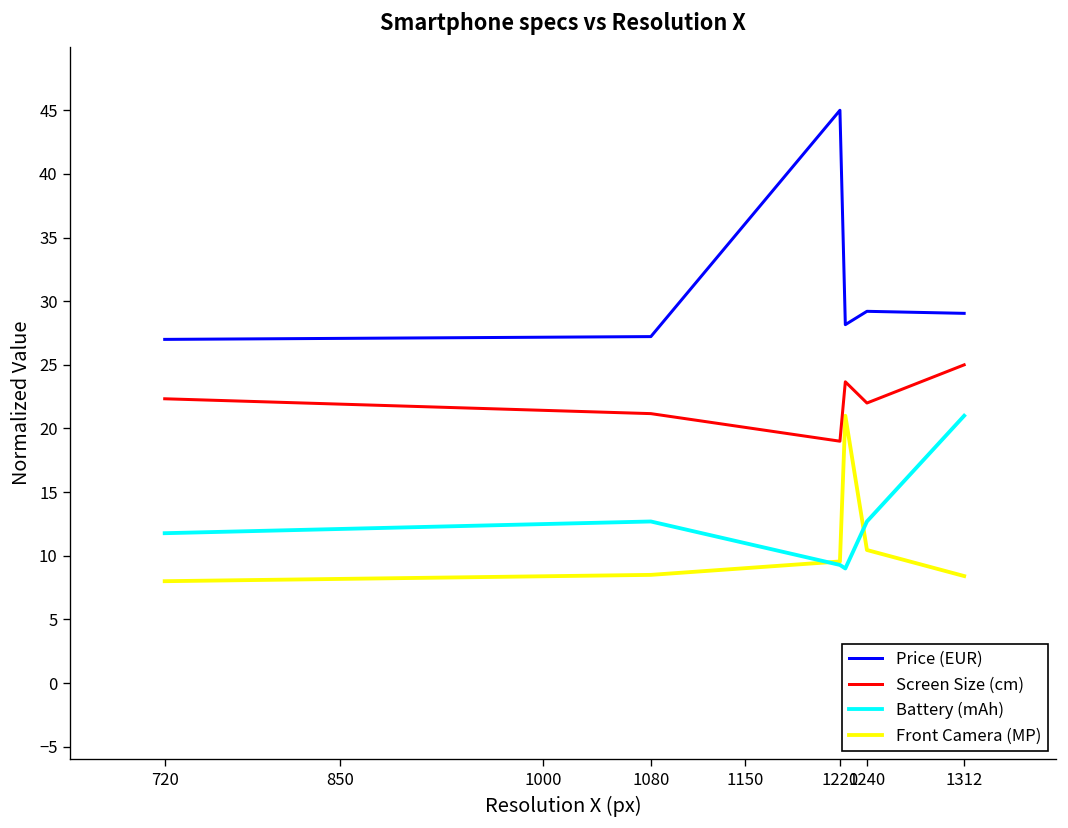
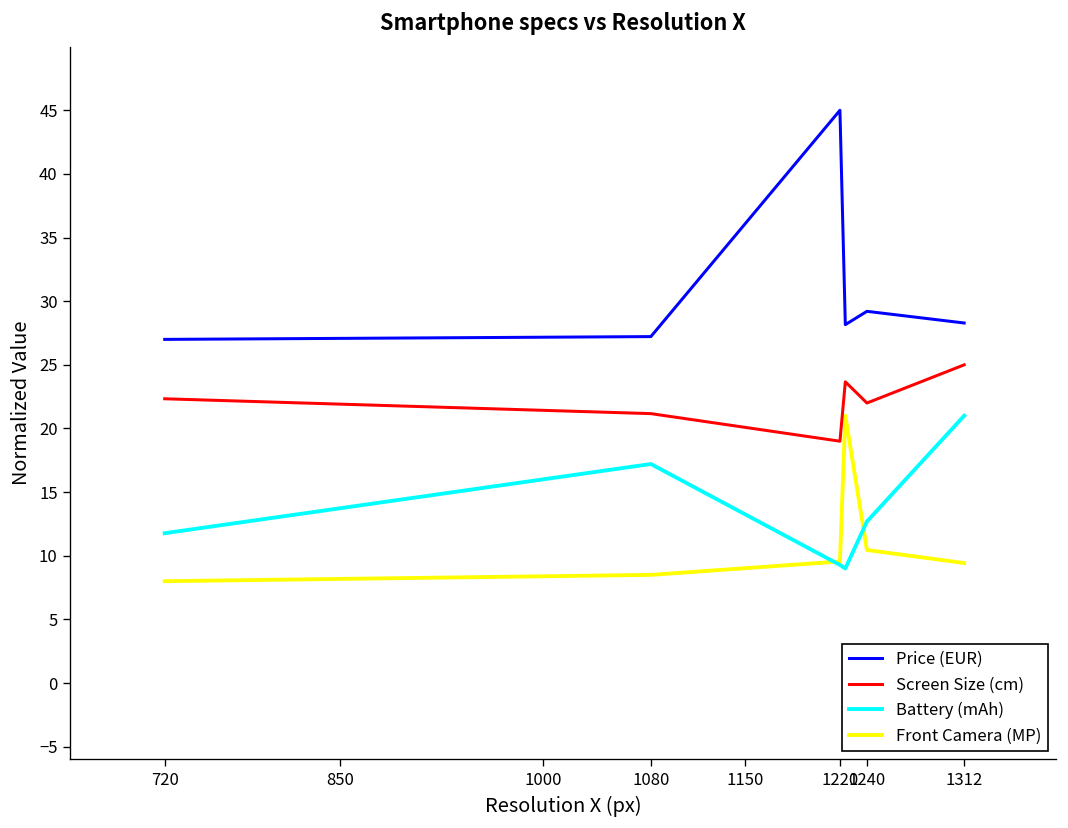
Battery (mAh), 1080: 12.7 -> 17.2
Price (EUR), 1312: 29.0 -> 28.3
Front Camera (MP), 1312: 8.4 -> 9.4
